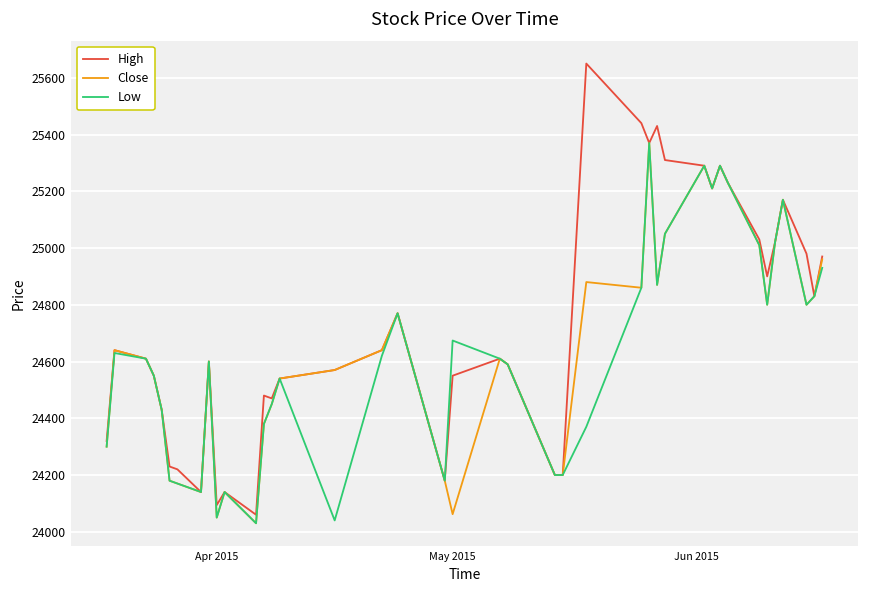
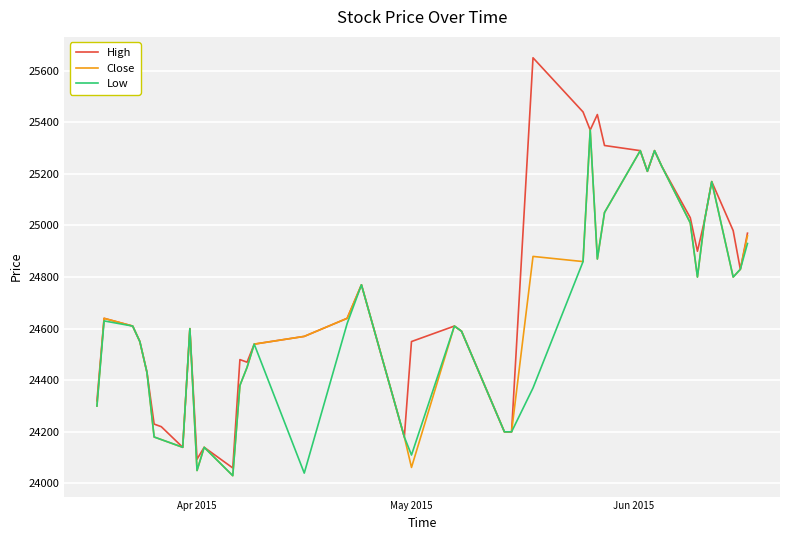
Low, May 2015: 24670 -> 24110
